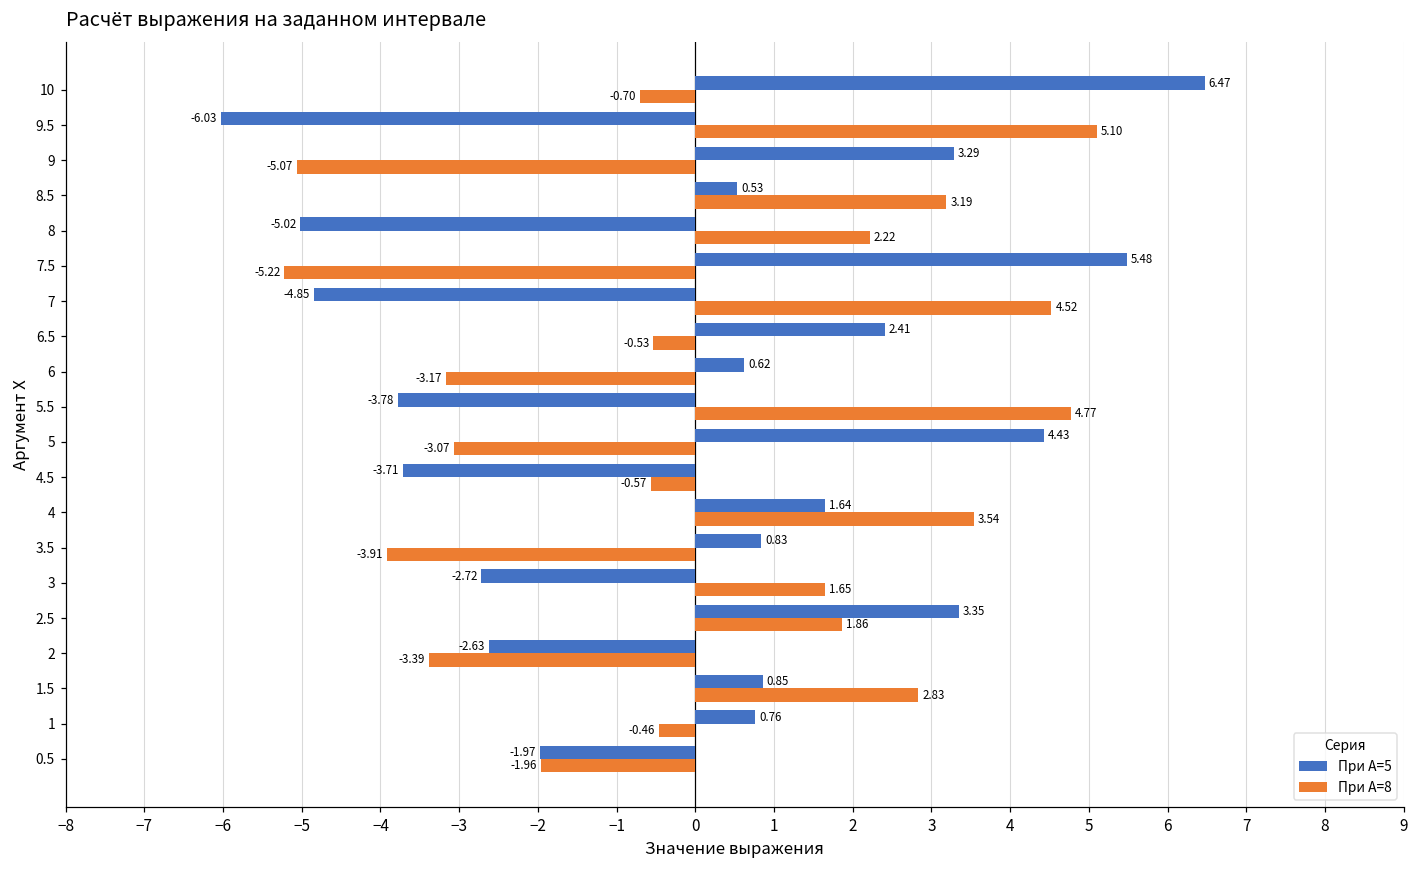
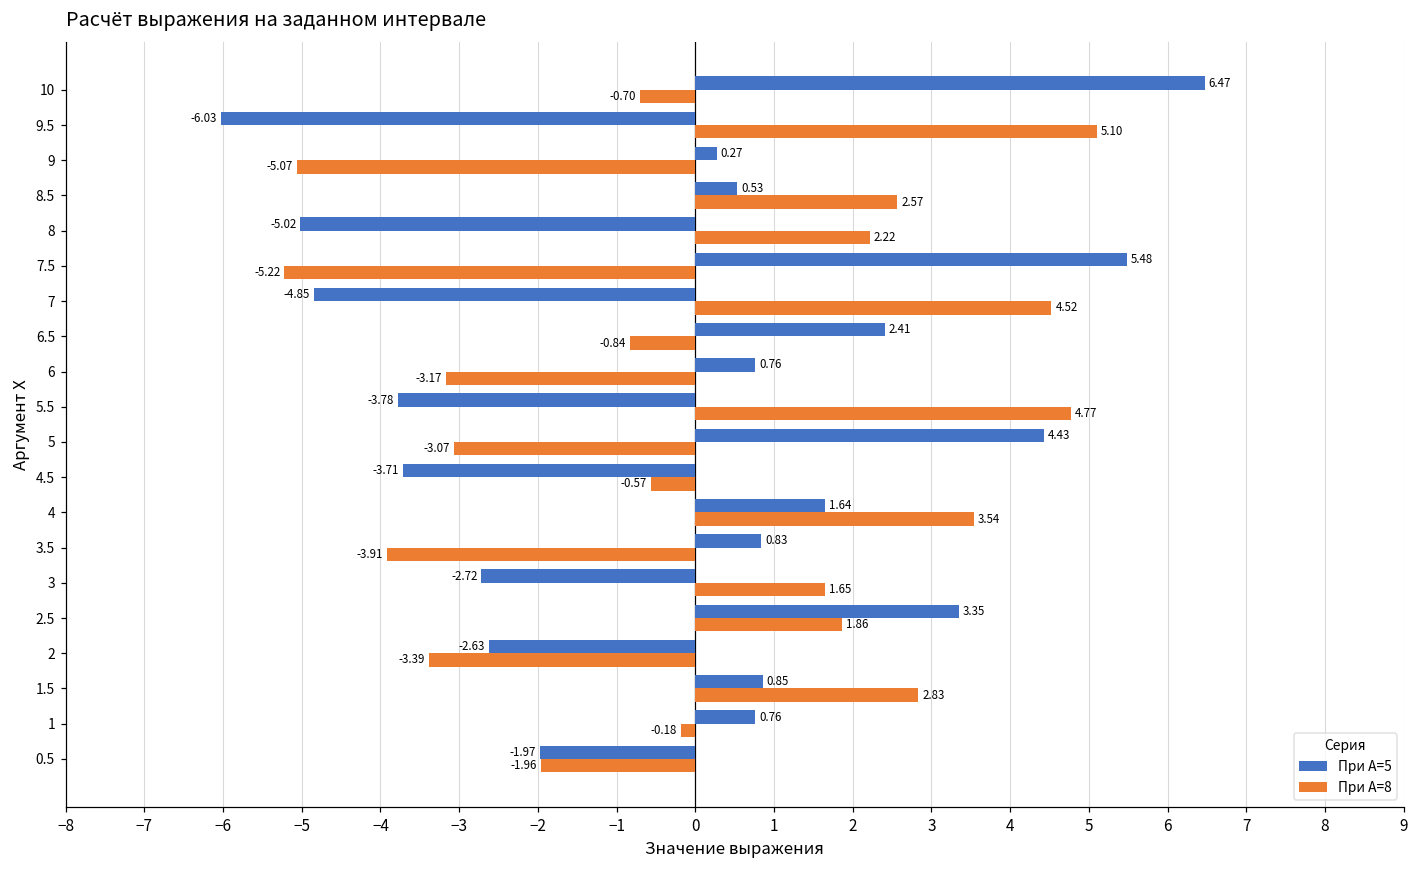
При А=5, 9: 3.29 -> 0.27
При А=8, 8.5: 3.19 -> 2.57
При А=8, 6.5: -0.53 -> -0.84
При А=5, 6: 0.62 -> 0.76
При А=8, 1: -0.46 -> -0.18
